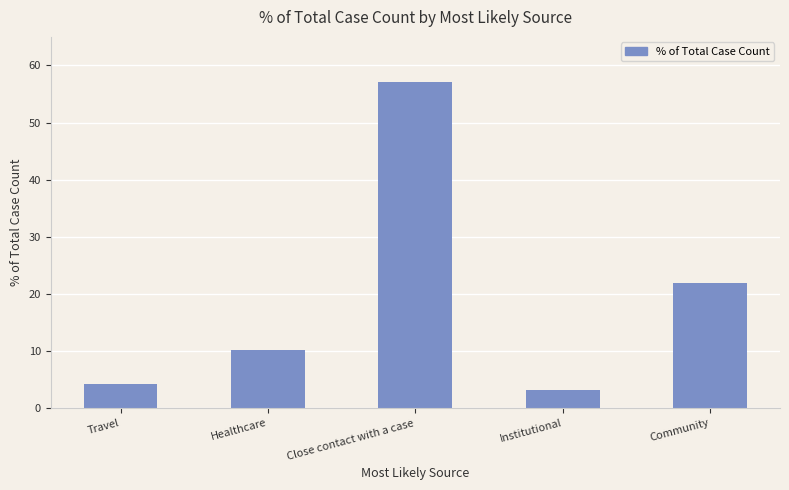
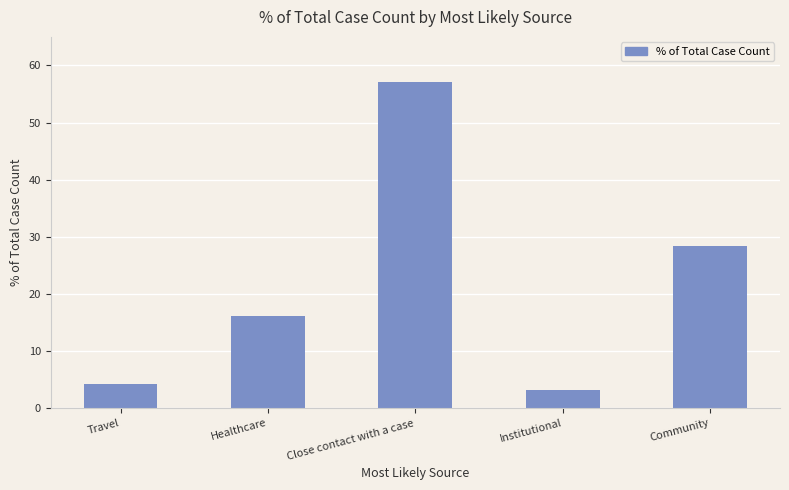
Healthcare: 10 -> 16
Community: 22 -> 28
